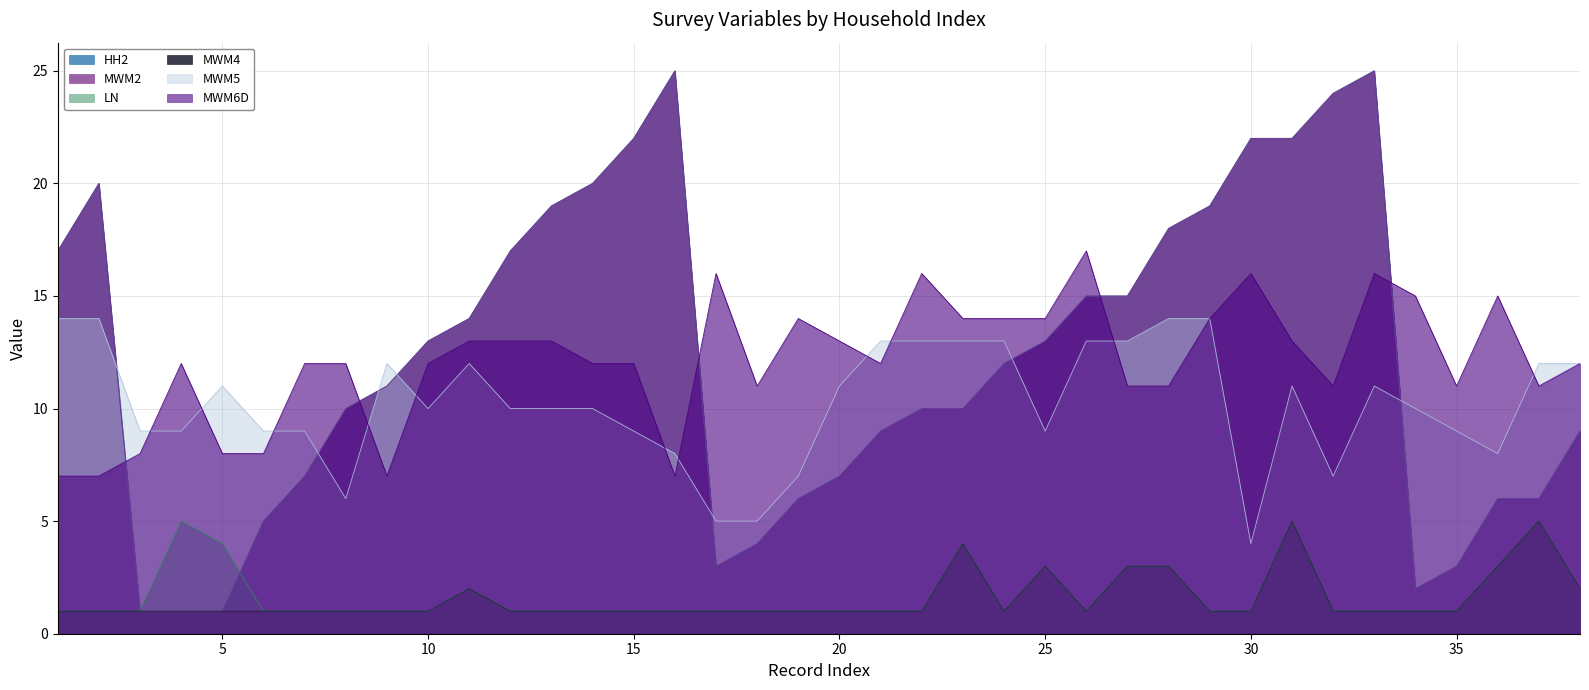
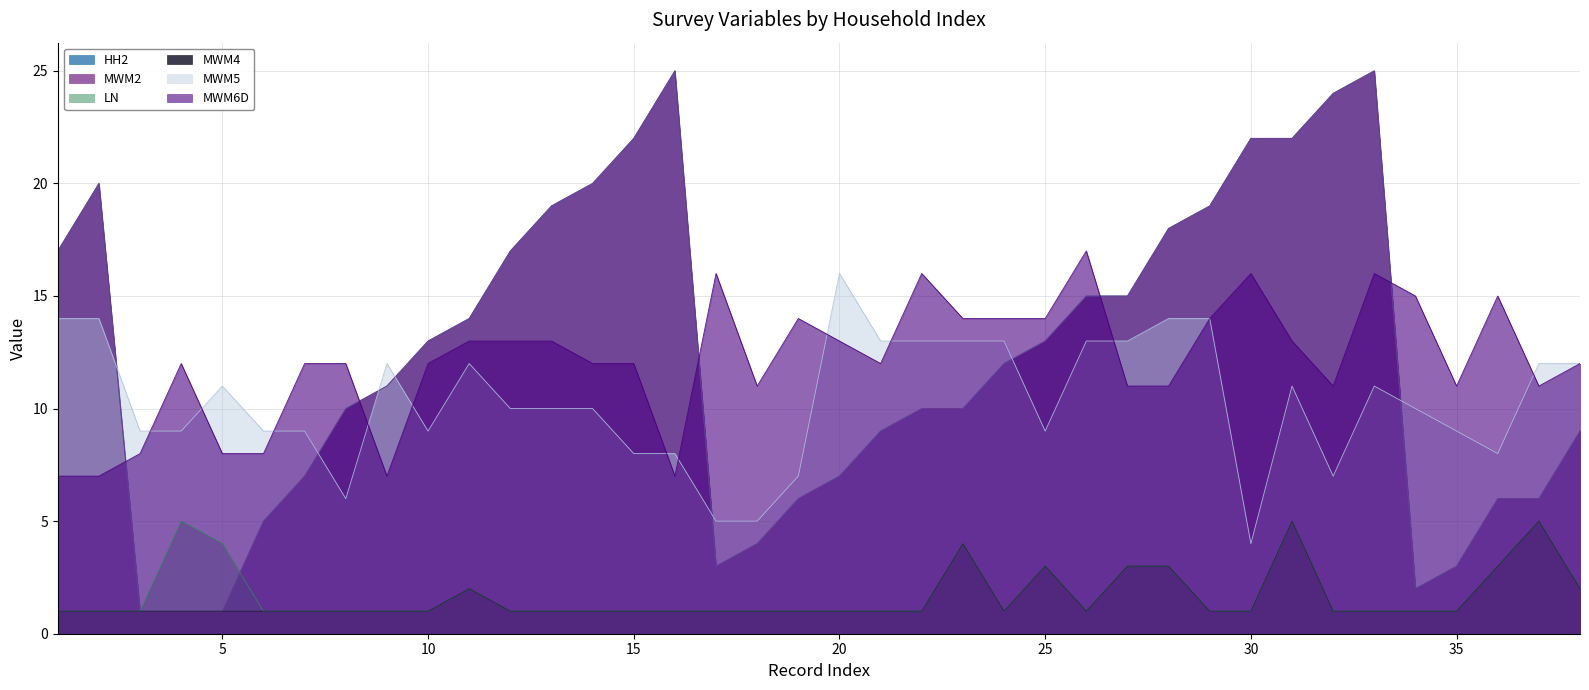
MWM5, 10: 10 -> 9
MWM5, 15: 9 -> 8
MWM5, 20: 11 -> 16
